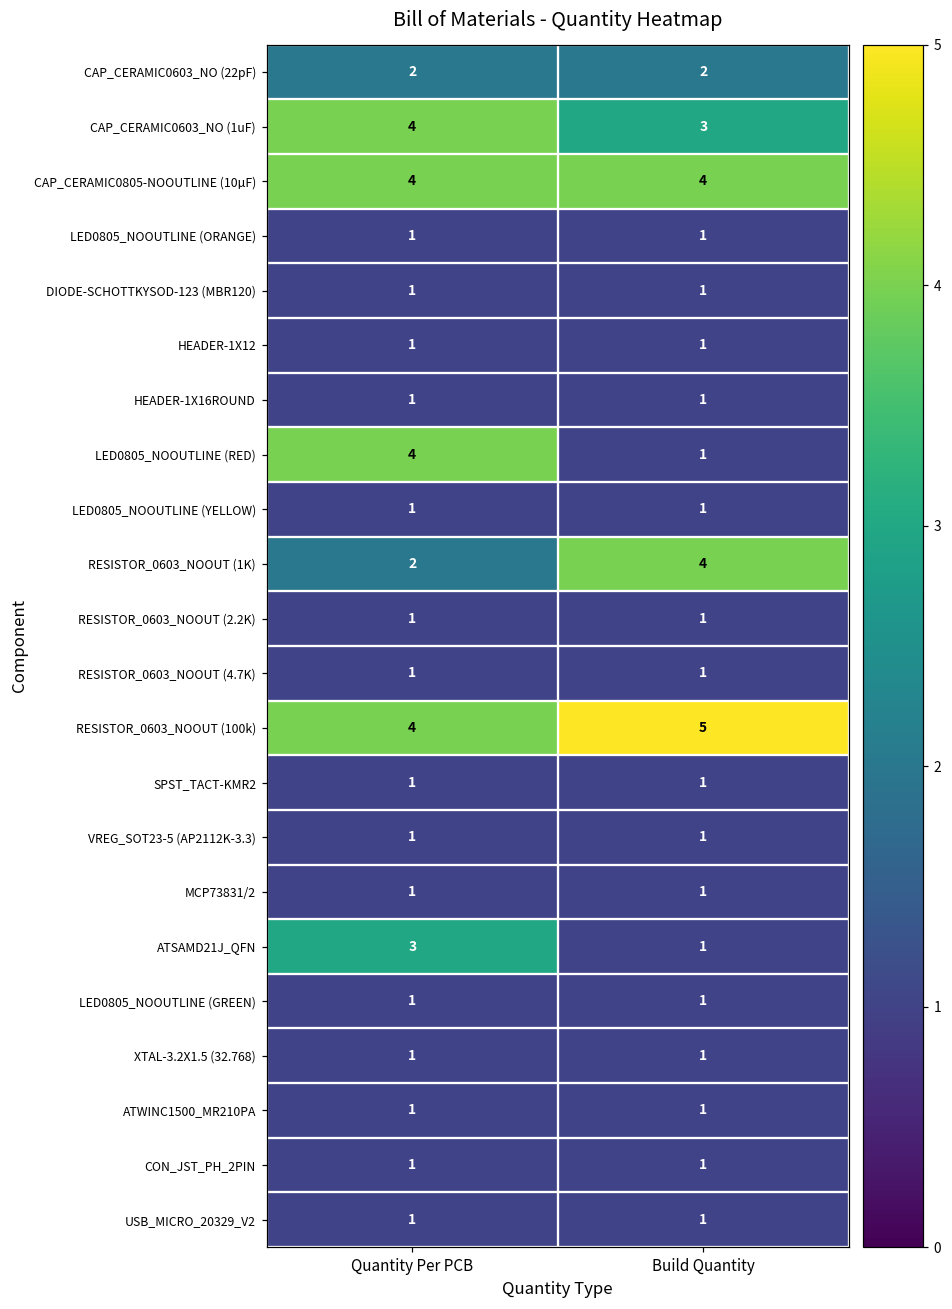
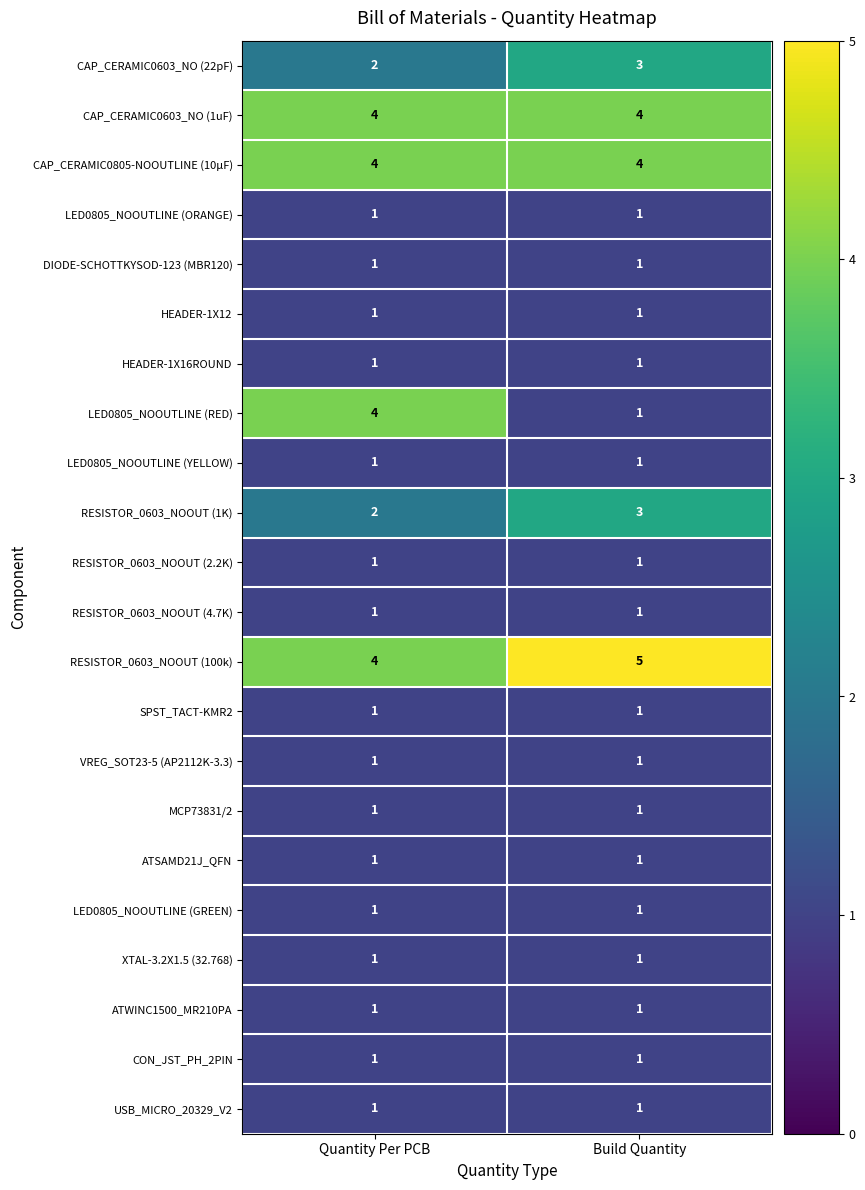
CAP_CERAMIC0603_NO (22pF), Build Quantity: 2 -> 3
CAP_CERAMIC0603_NO (1uF), Build Quantity: 3 -> 4
RESISTOR_0603_NOOUT (1K), Build Quantity: 4 -> 3
ATSAMD21J_QFN, Quantity Per PCB: 3 -> 1
